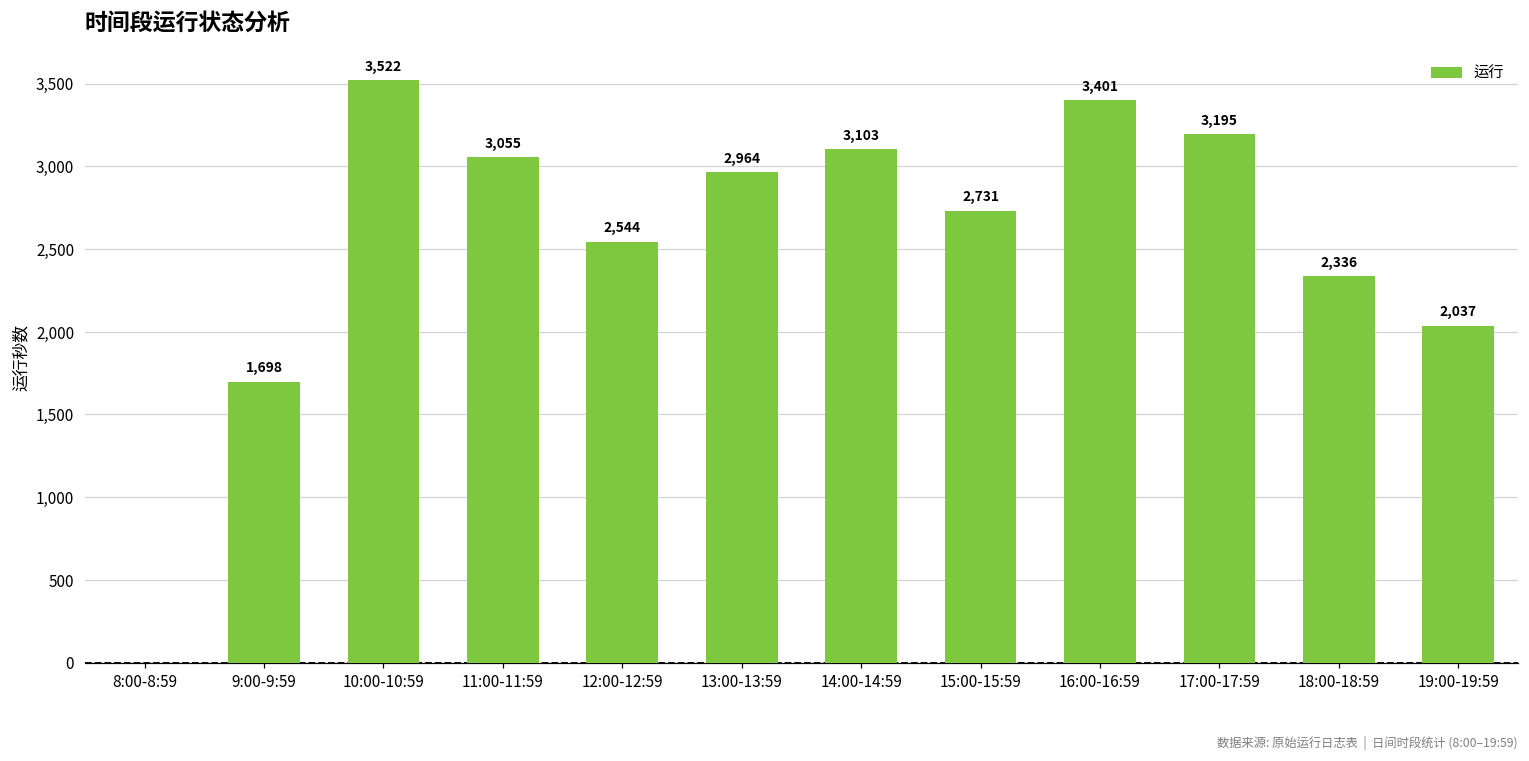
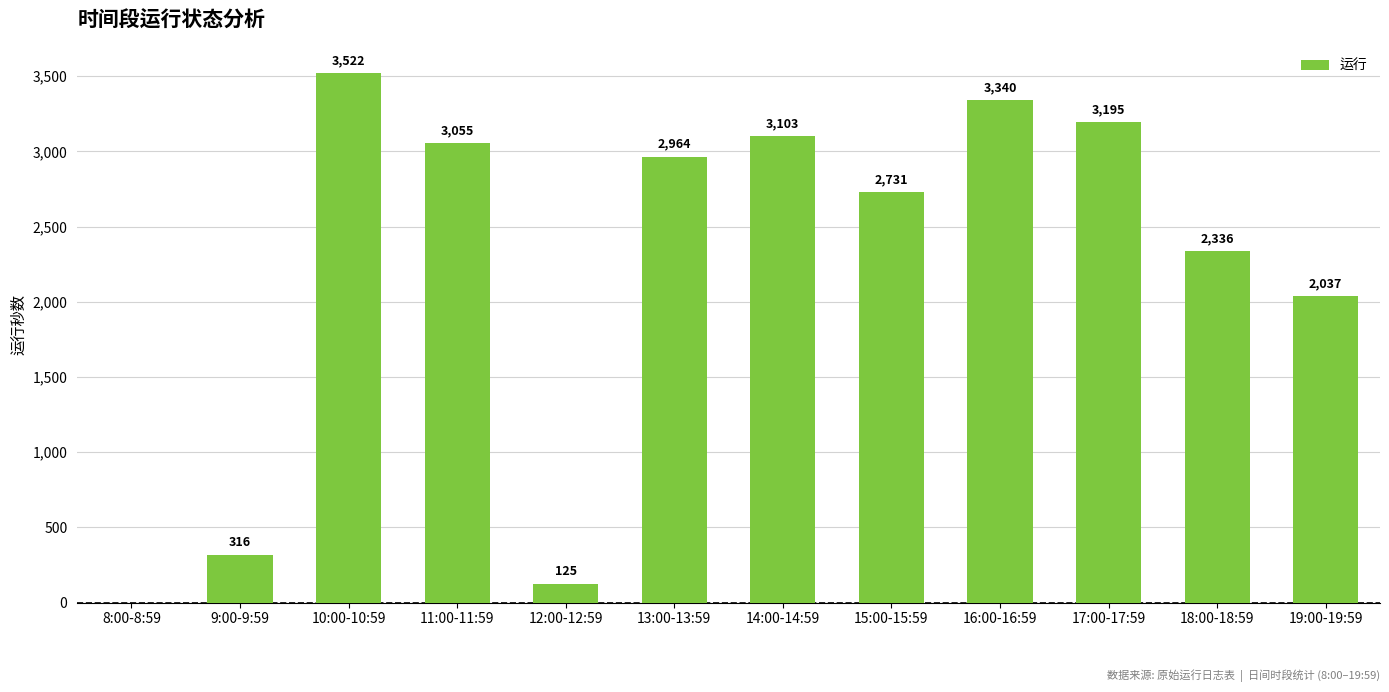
9:00-9:59: 1,698 -> 316
12:00-12:59: 2,544 -> 125
16:00-16:59: 3,401 -> 3,340
